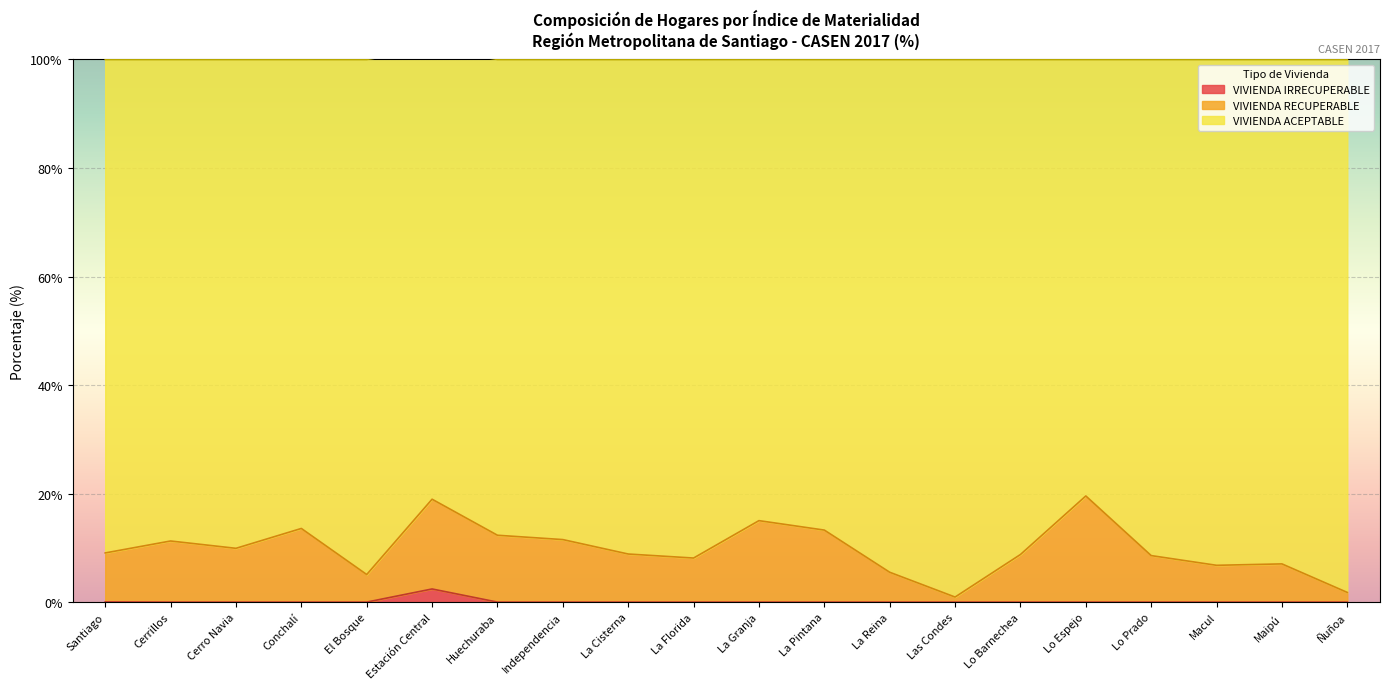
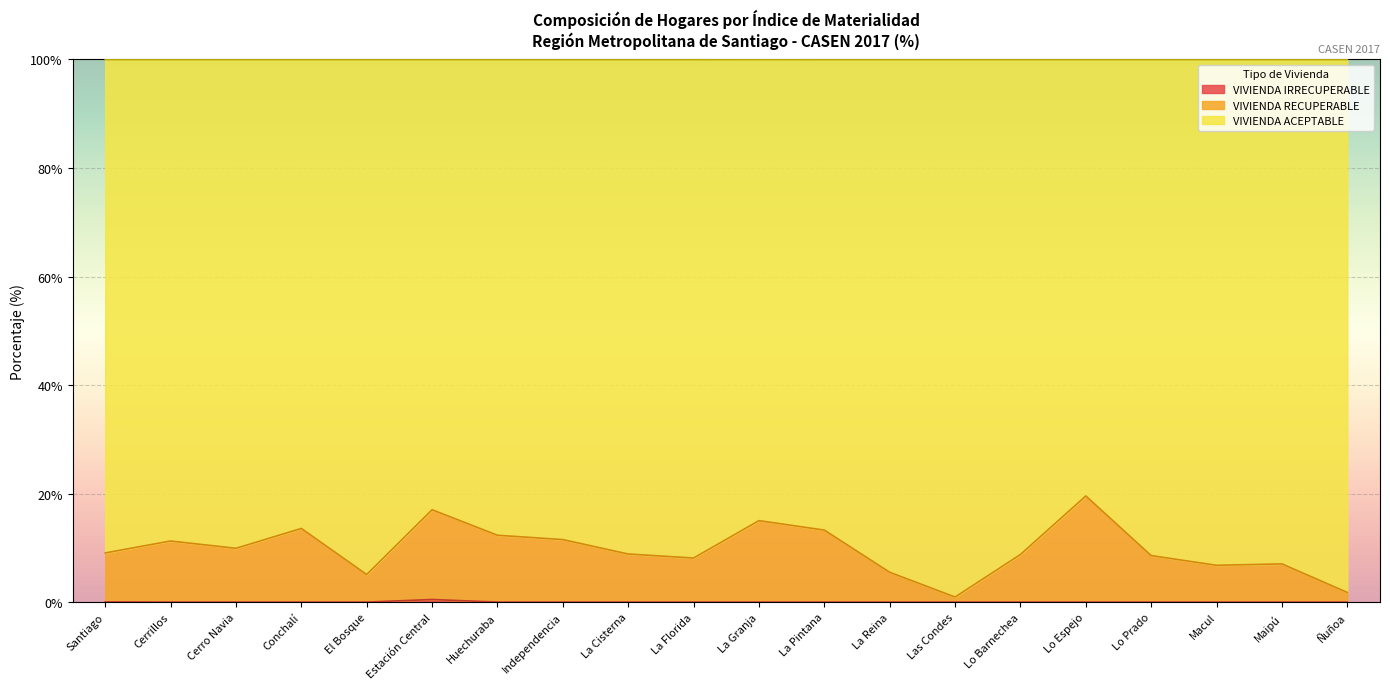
VIVIENDA IRRECUPERABLE, Estación Central: 2% -> 0%
